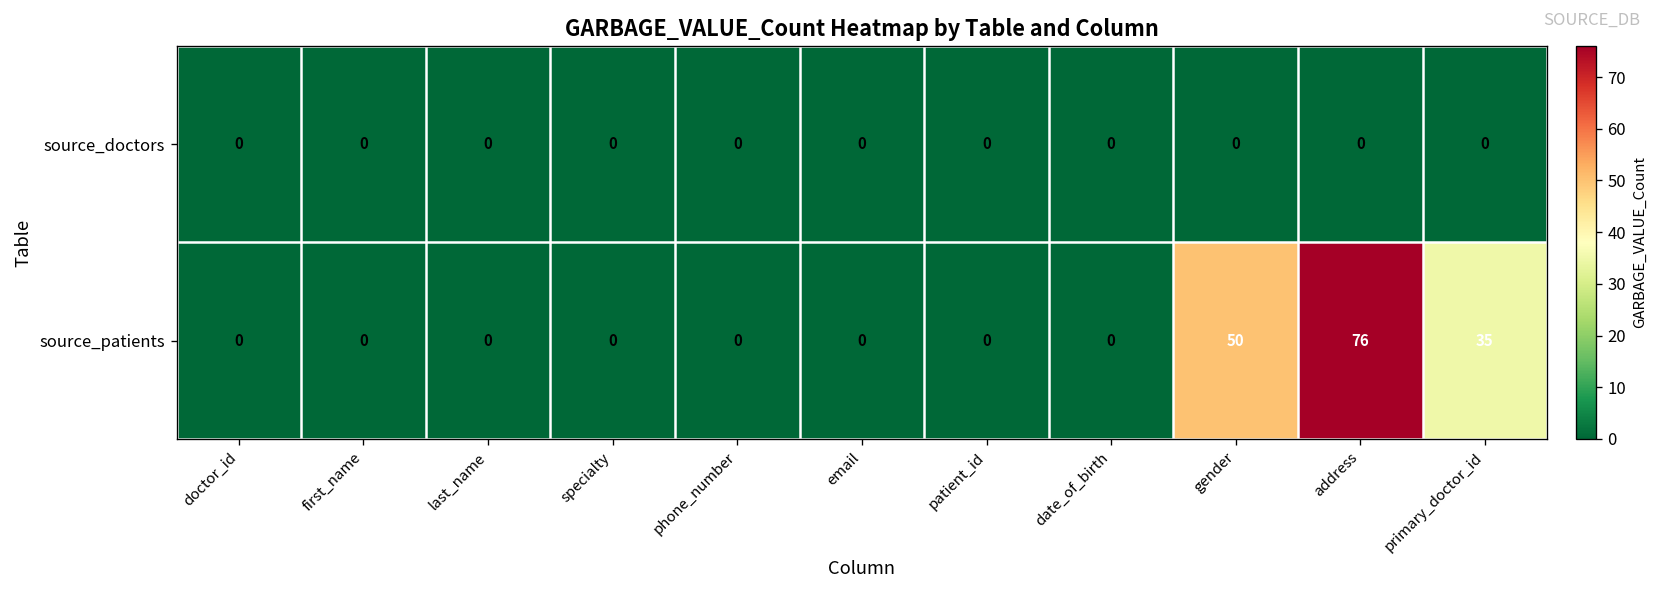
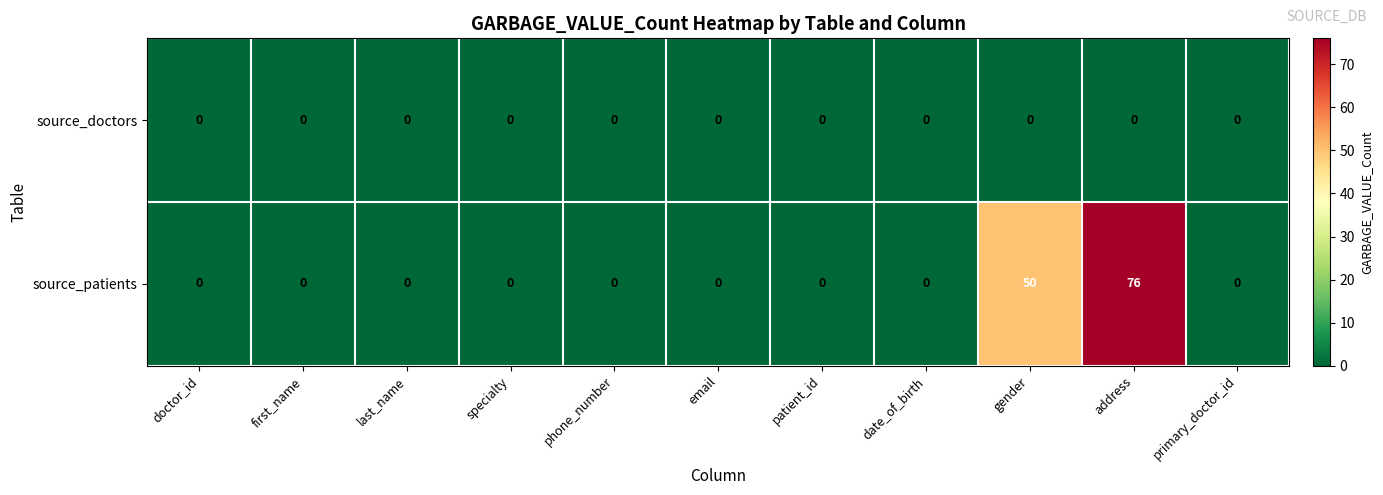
source_patients, primary_doctor_id: 35 -> 0
